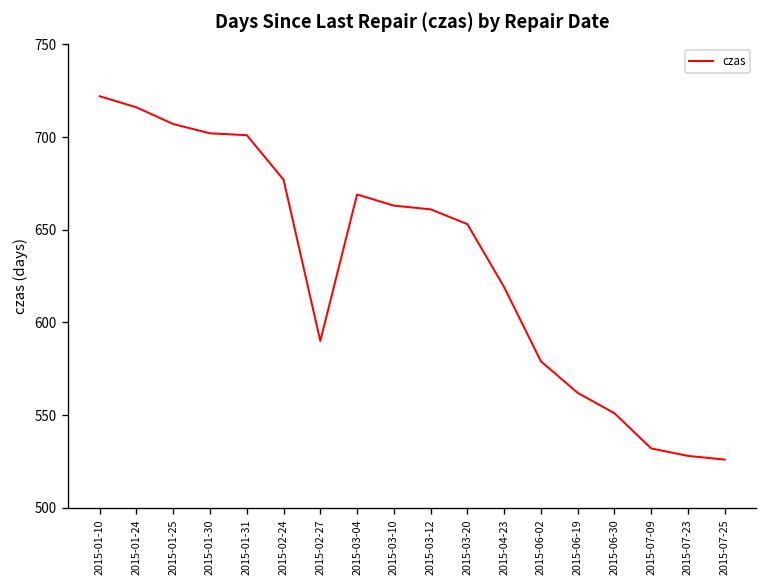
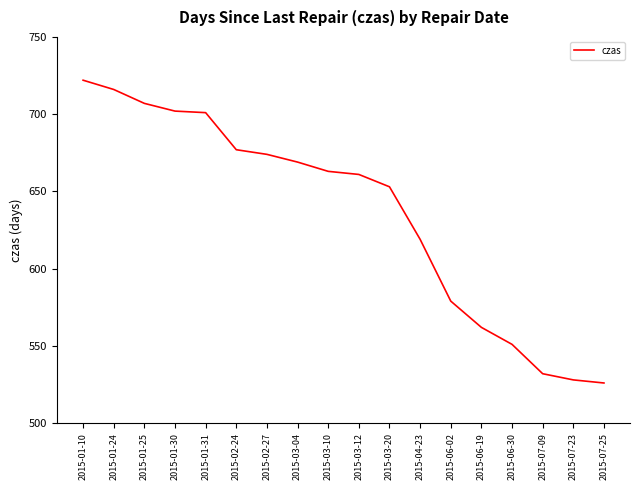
2015-02-27: 590 -> 674
